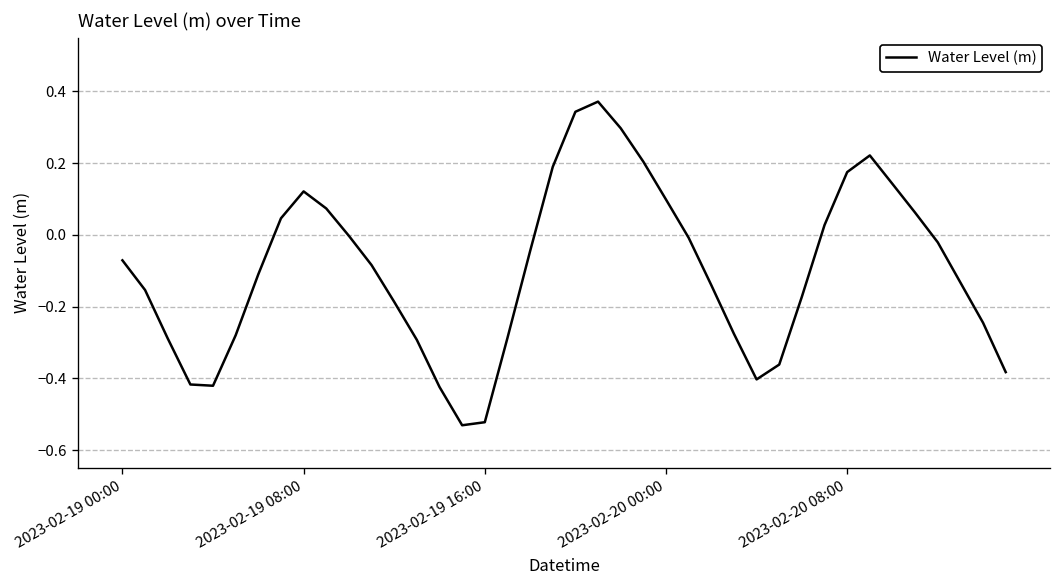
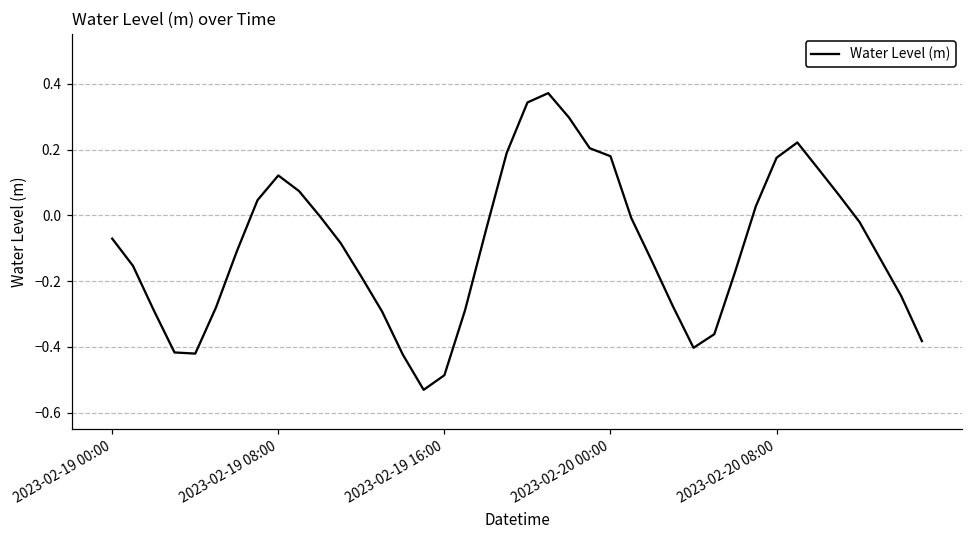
2023-02-19 16:00: -0.52 -> -0.49
2023-02-20 00:00: 0.10 -> 0.18
